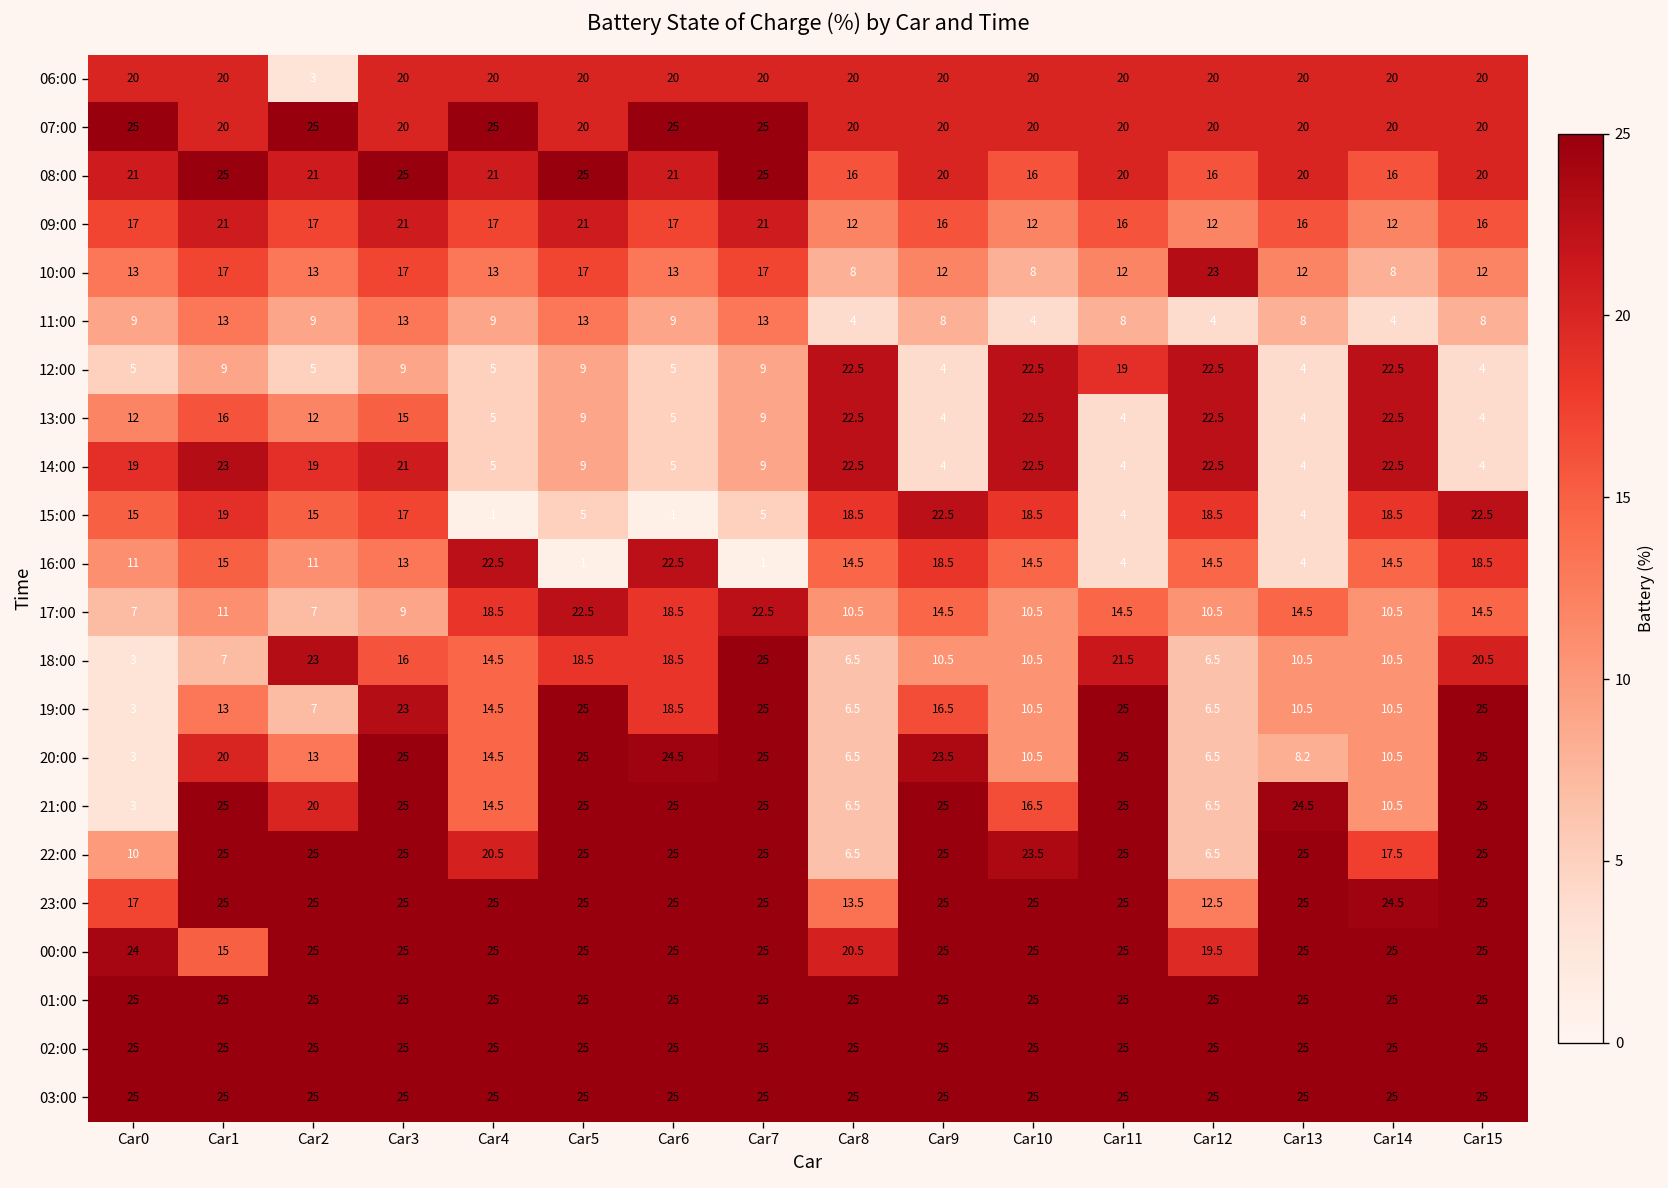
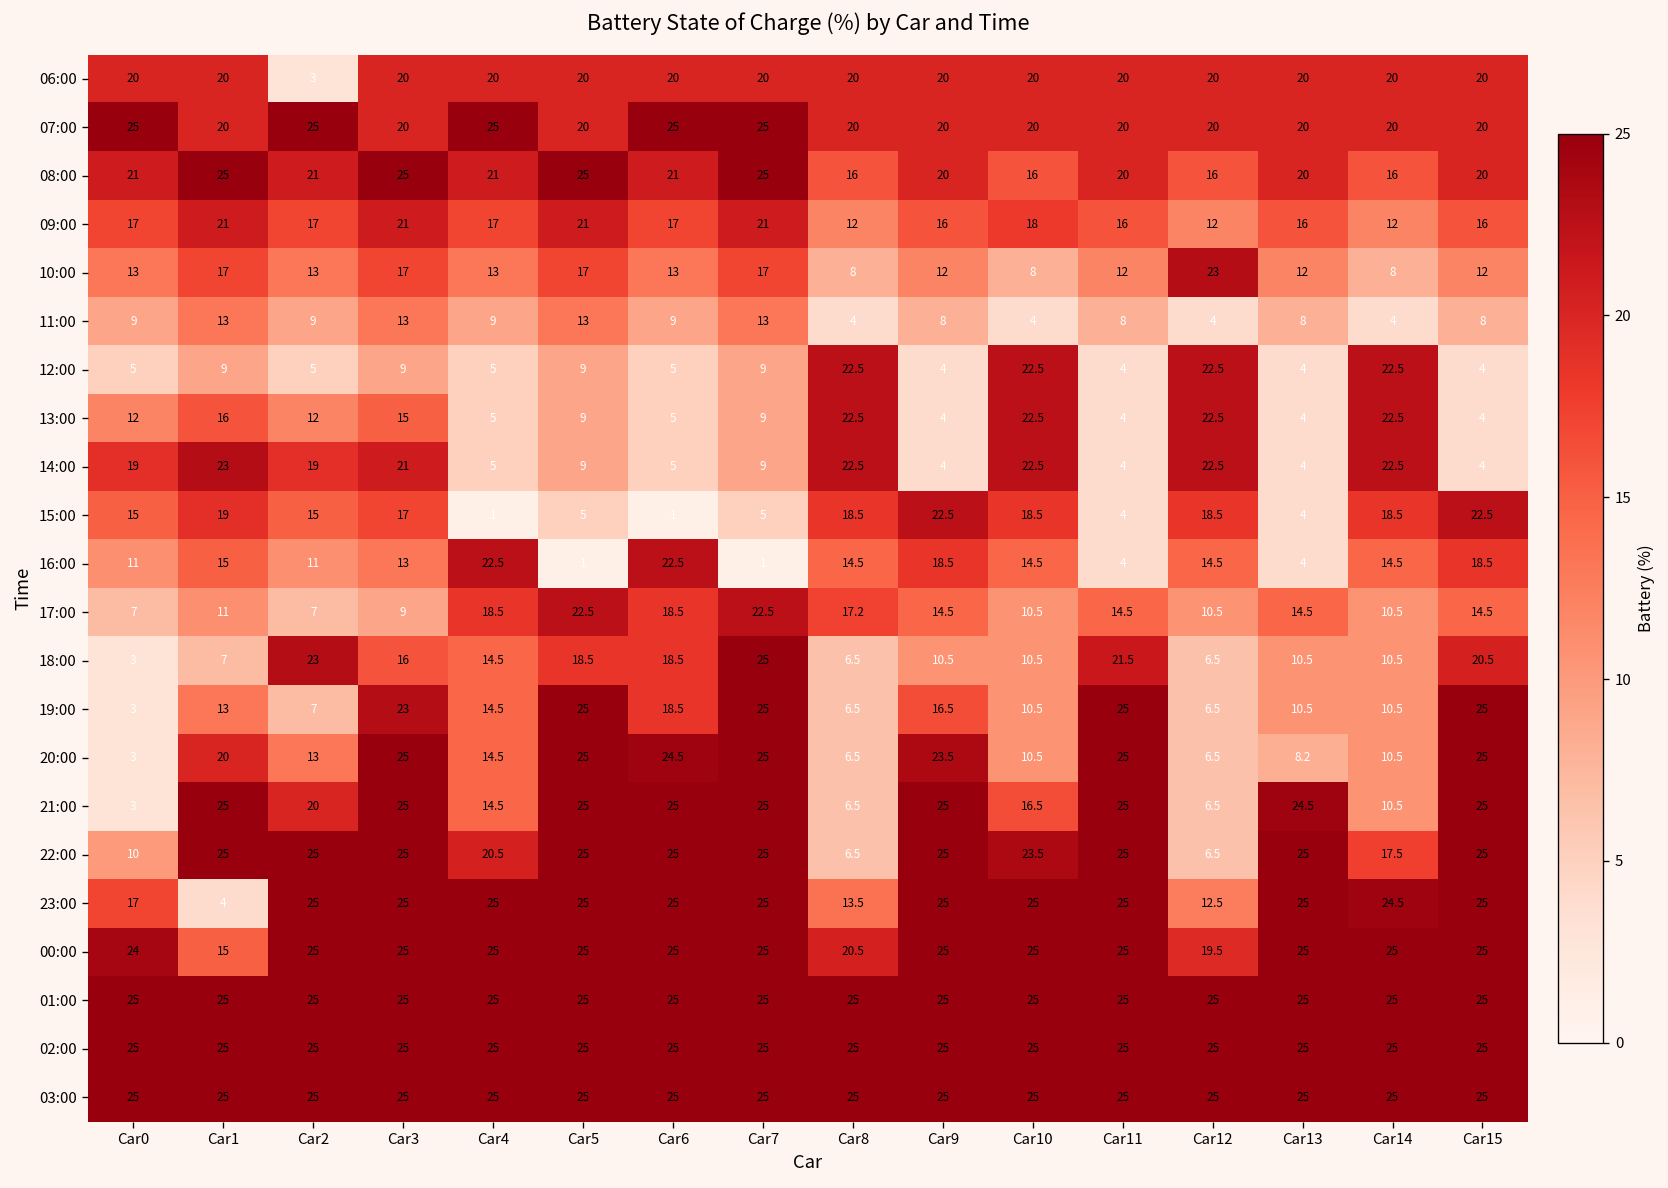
09:00, Car10: 12 -> 18
12:00, Car11: 19 -> 4
17:00, Car8: 10.5 -> 17.2
23:00, Car1: 25 -> 4
